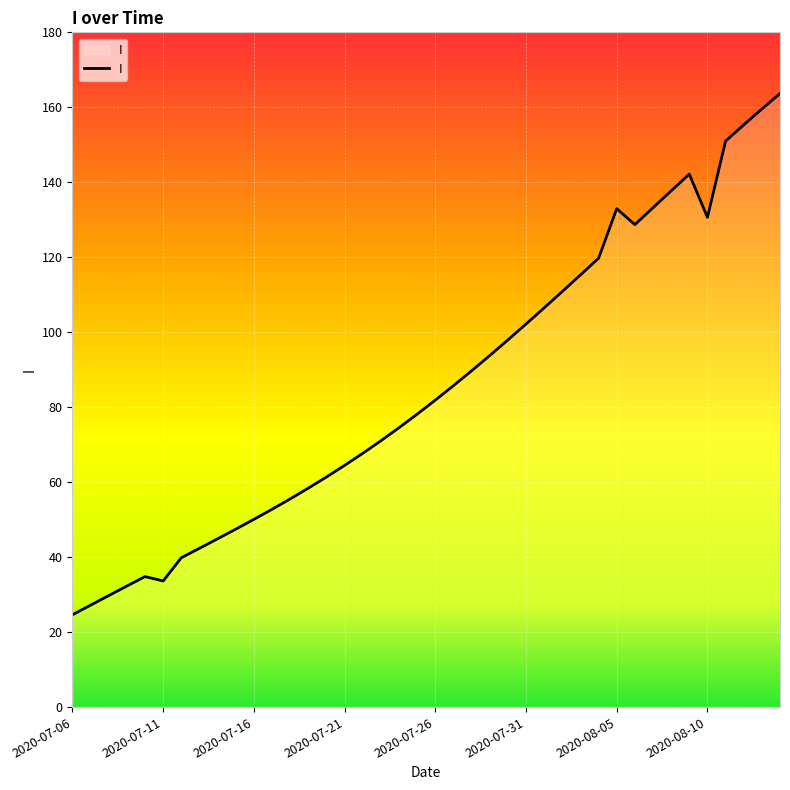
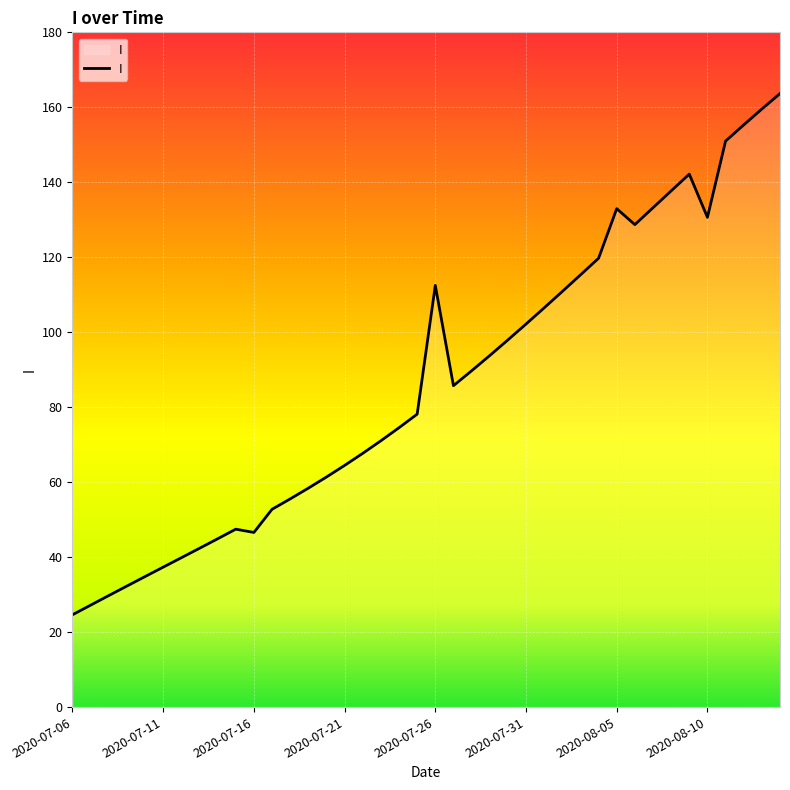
2020-07-11: 34 -> 37
2020-07-16: 50 -> 47
2020-07-26: 82 -> 112
